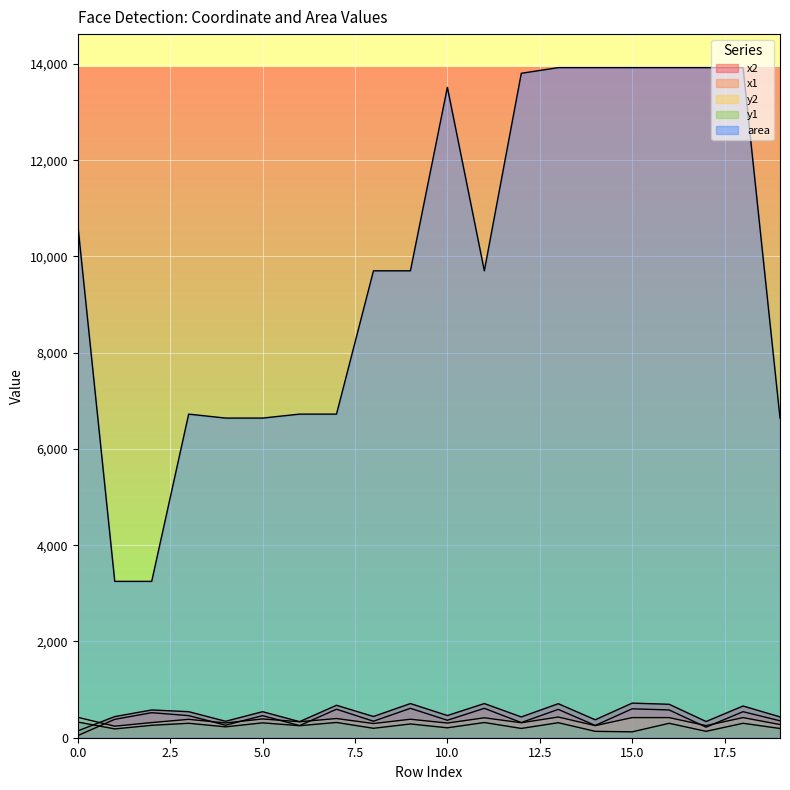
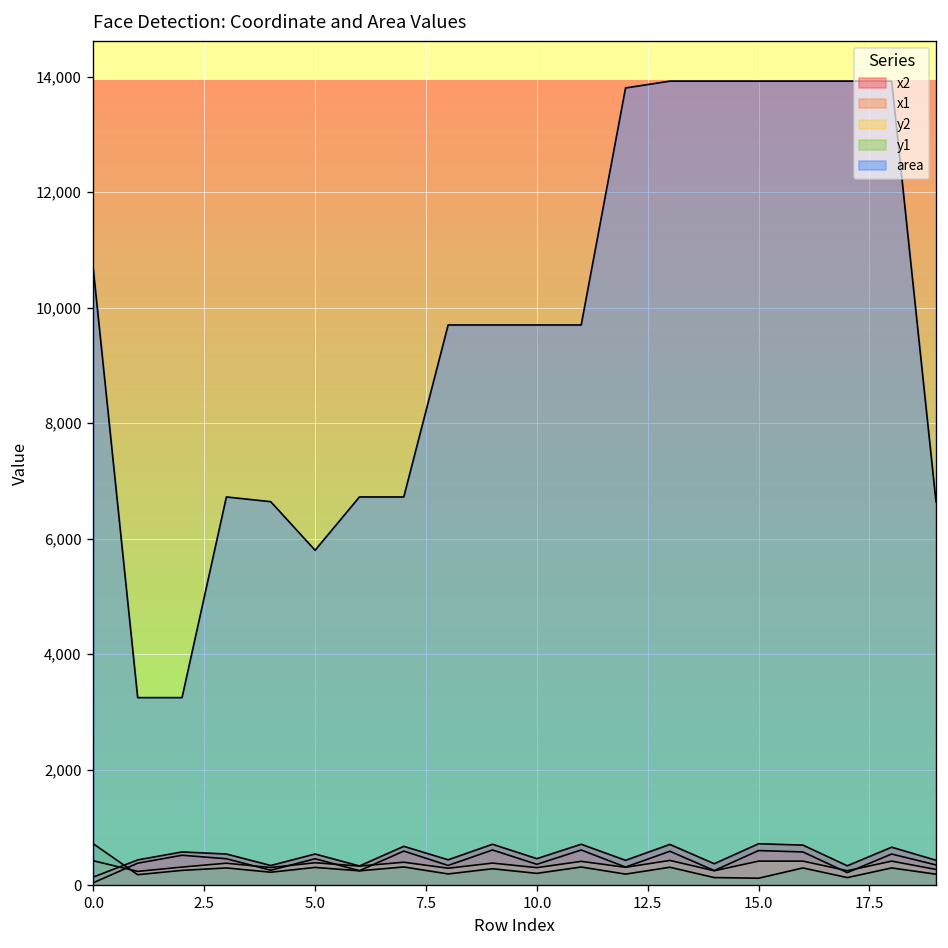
y1, 0.0: 300 -> 700
area, 5.0: 6,600 -> 5,800
area, 10.0: 13,500 -> 9,700
